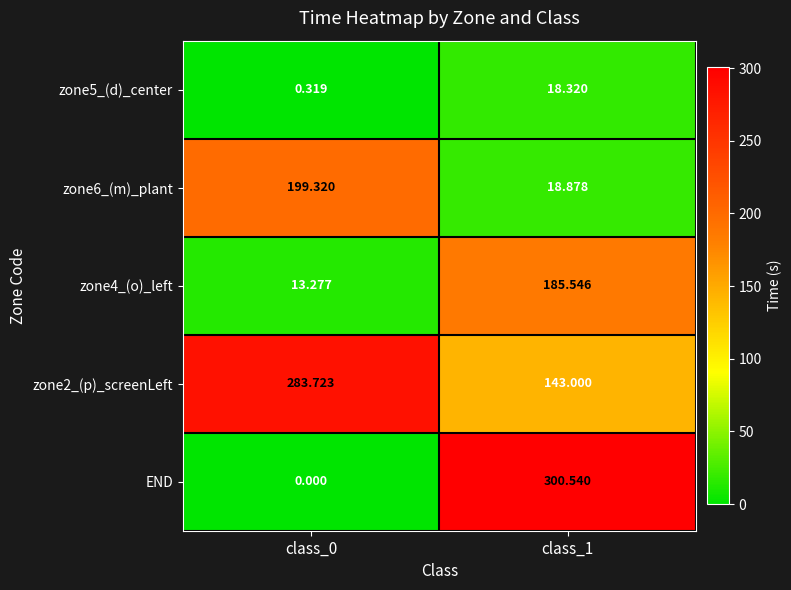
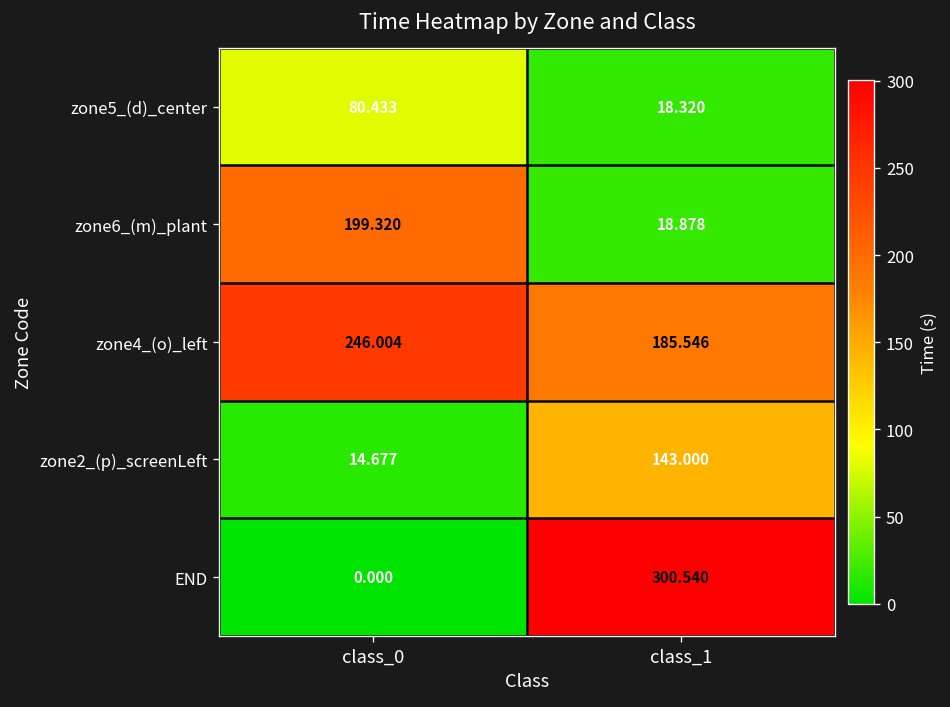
zone5_(d)_center, class_0: 0.319 -> 80.433
zone4_(o)_left, class_0: 13.277 -> 246.004
zone2_(p)_screenLeft, class_0: 283.723 -> 14.677
